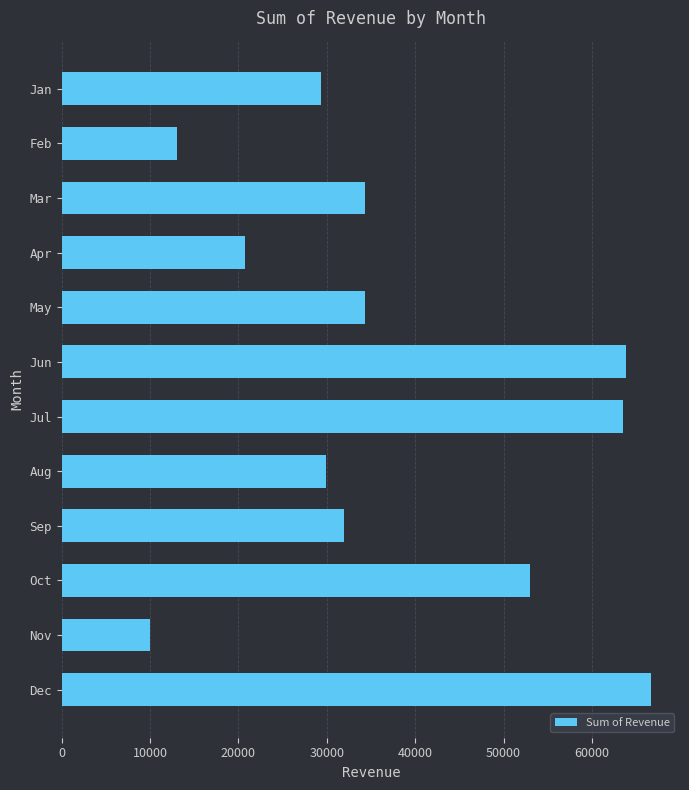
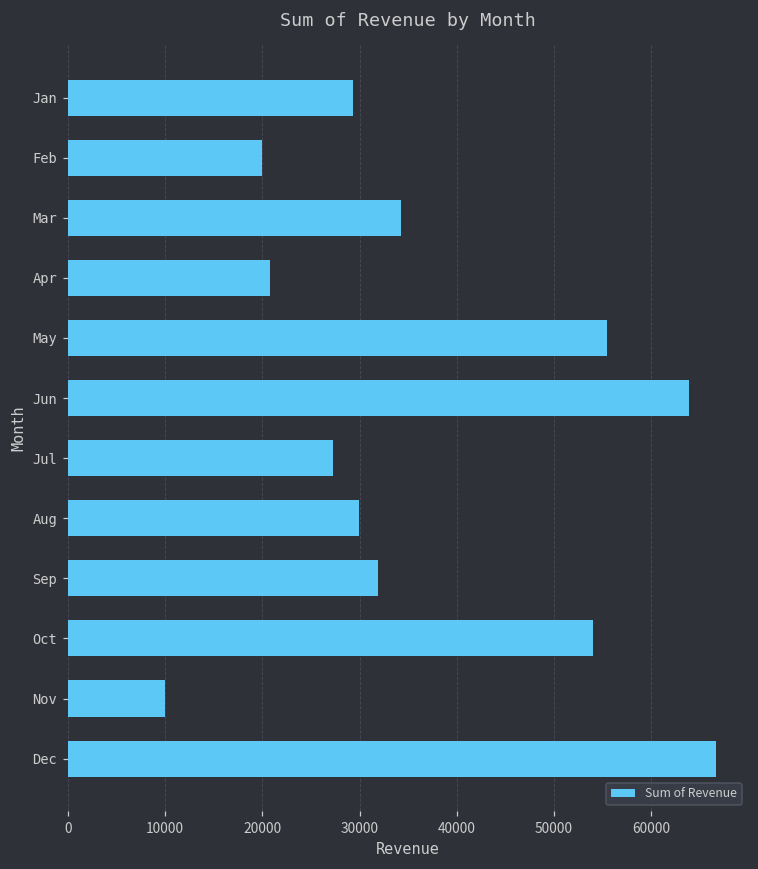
Feb: 13000 -> 20000
May: 34000 -> 55000
Jul: 63000 -> 27000
Oct: 53000 -> 54000
